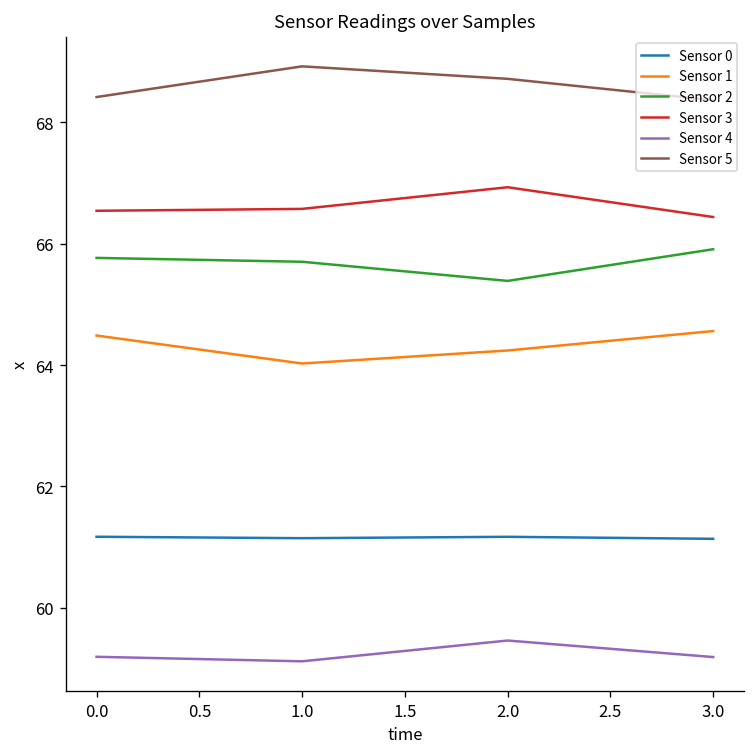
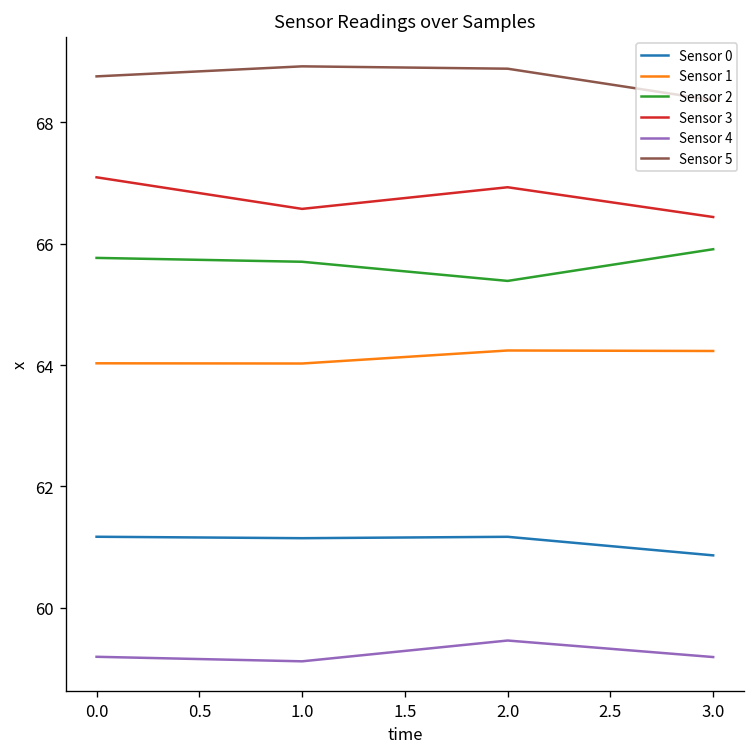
Sensor 1, 0.0: 64.5 -> 64.0
Sensor 3, 0.0: 66.5 -> 67.1
Sensor 5, 0.0: 68.4 -> 68.8
Sensor 5, 2.0: 68.7 -> 68.9
Sensor 0, 3.0: 61.1 -> 60.9
Sensor 1, 3.0: 64.6 -> 64.2
